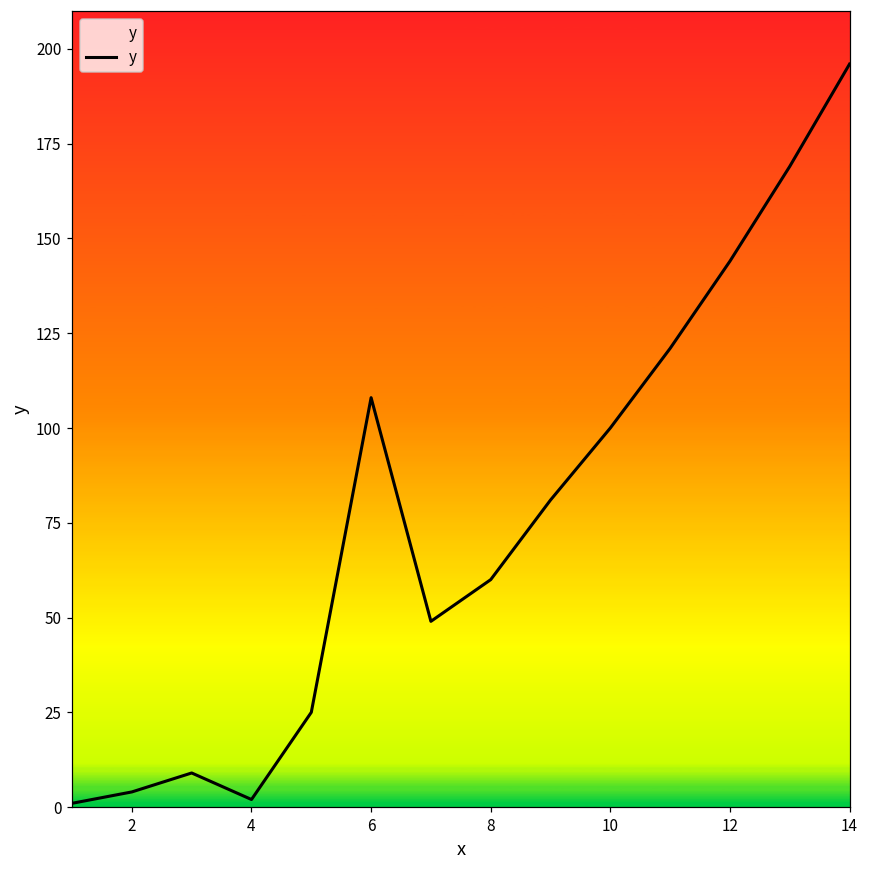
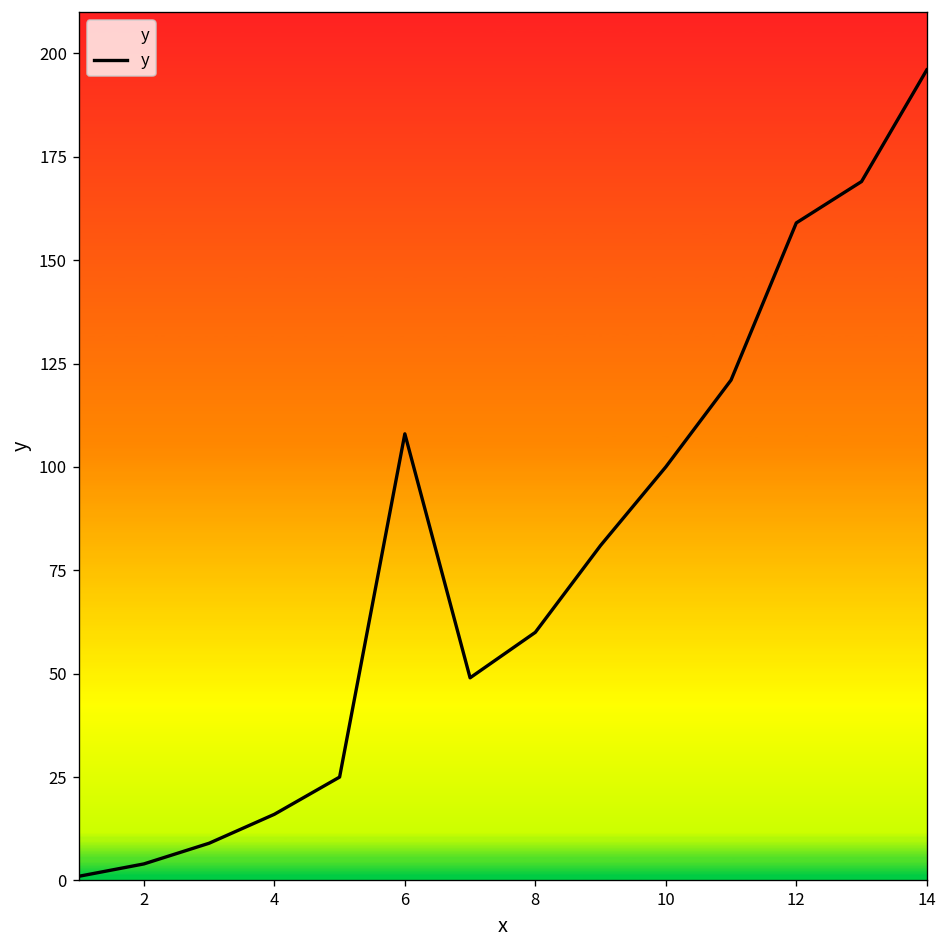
4: 2 -> 16
12: 144 -> 159
